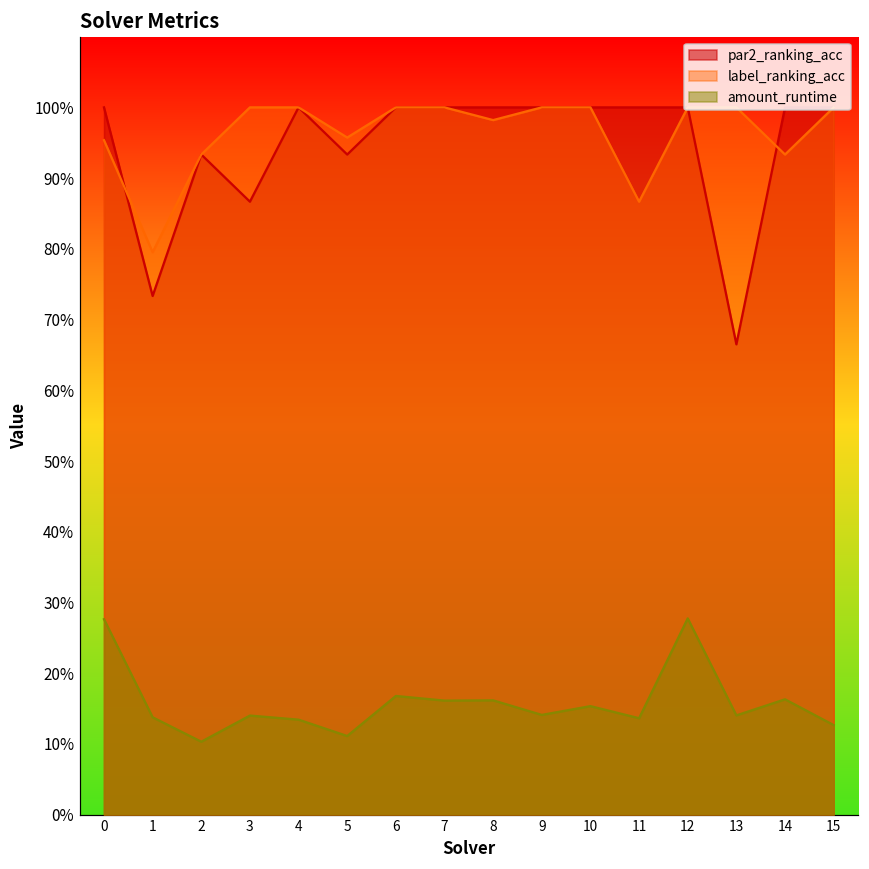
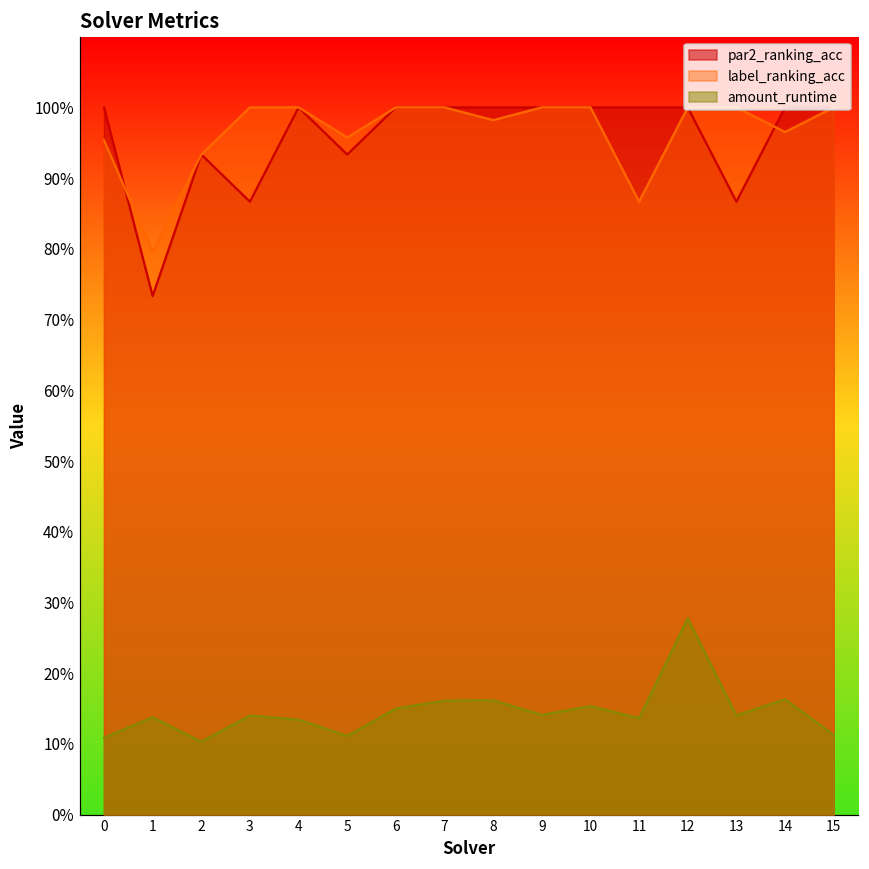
amount_runtime, 0: 28% -> 11%
amount_runtime, 6: 17% -> 15%
par2_ranking_acc, 13: 67% -> 87%
label_ranking_acc, 14: 93% -> 97%
amount_runtime, 15: 13% -> 11%
